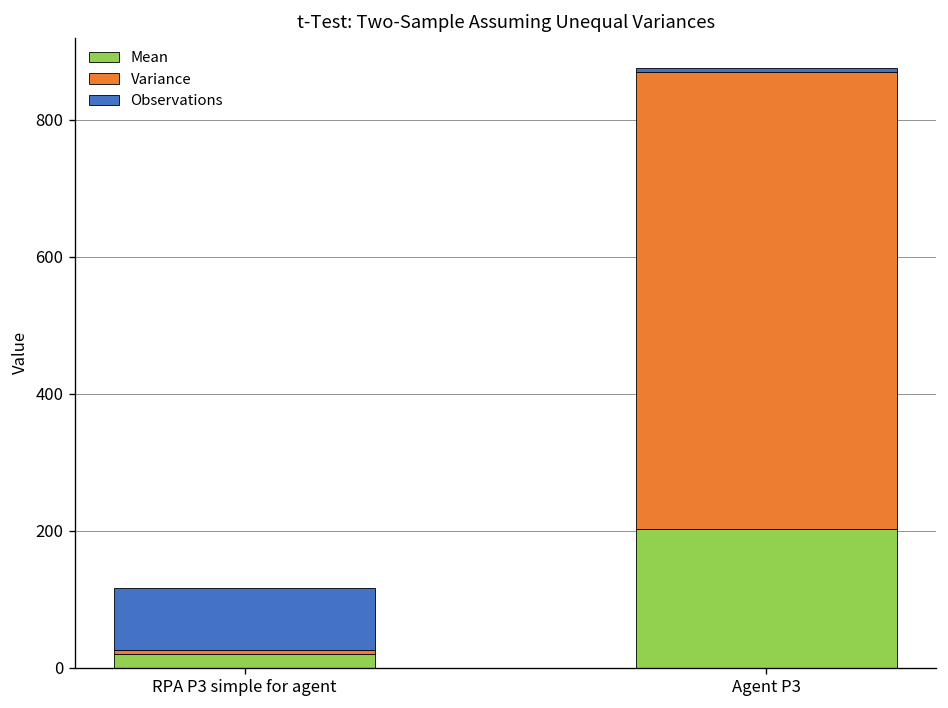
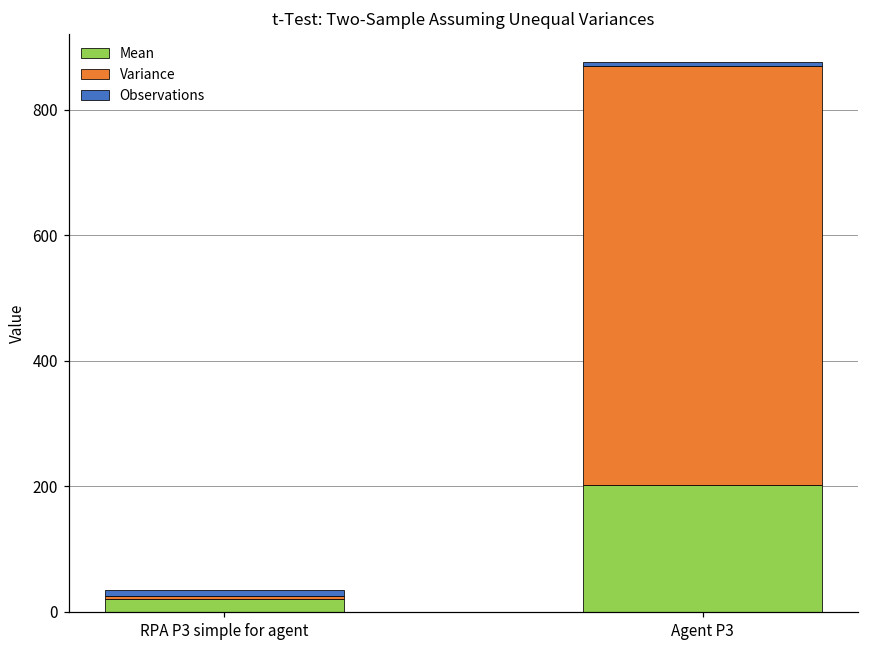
Observations, RPA P3 simple for agent: 90 -> 10
